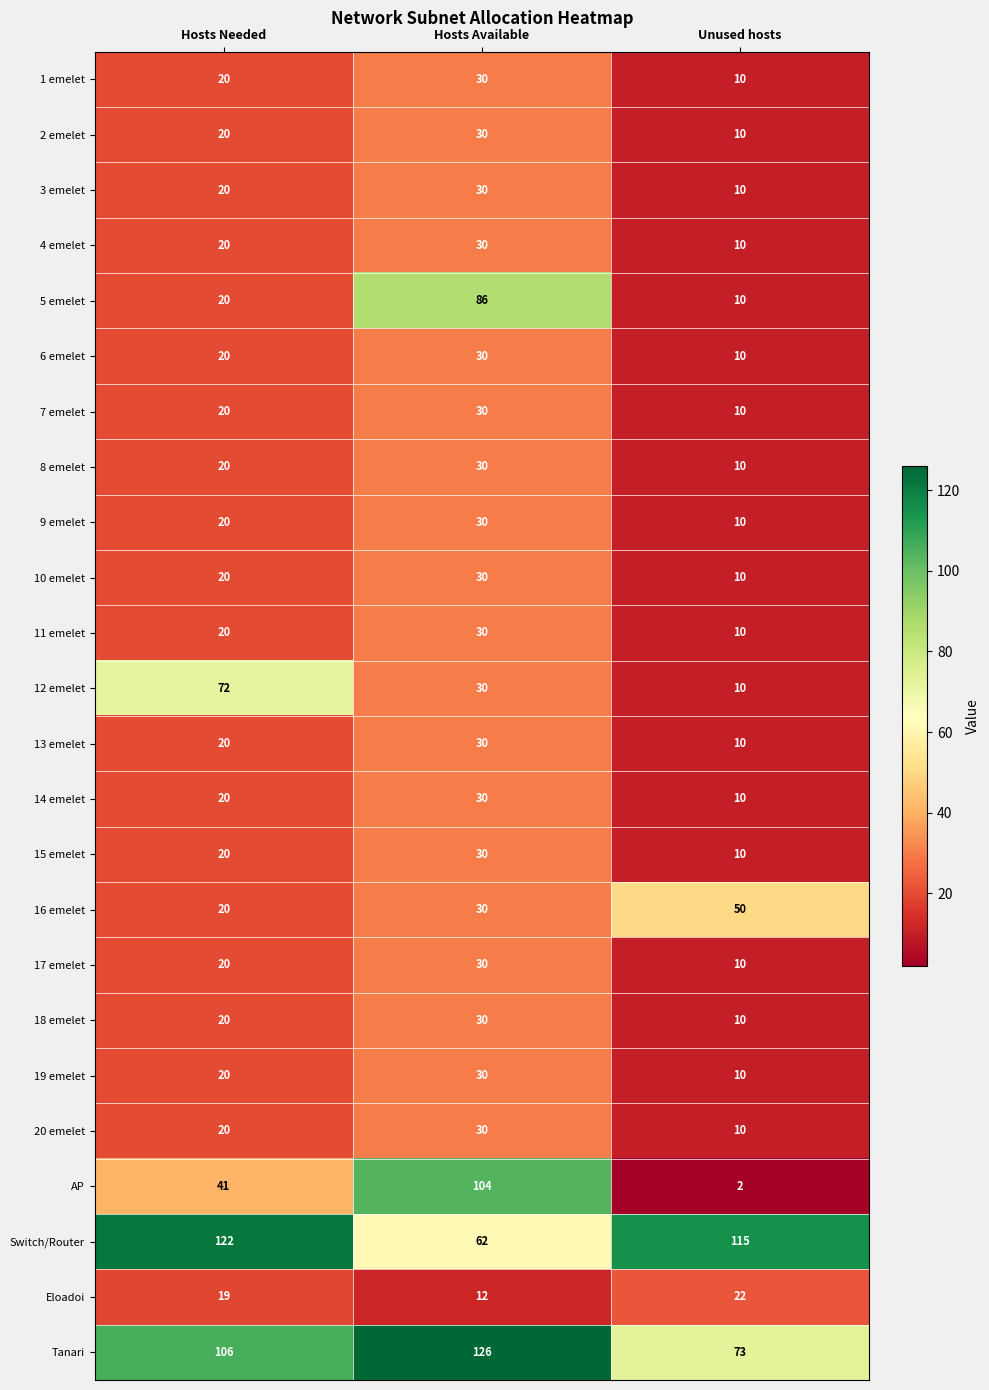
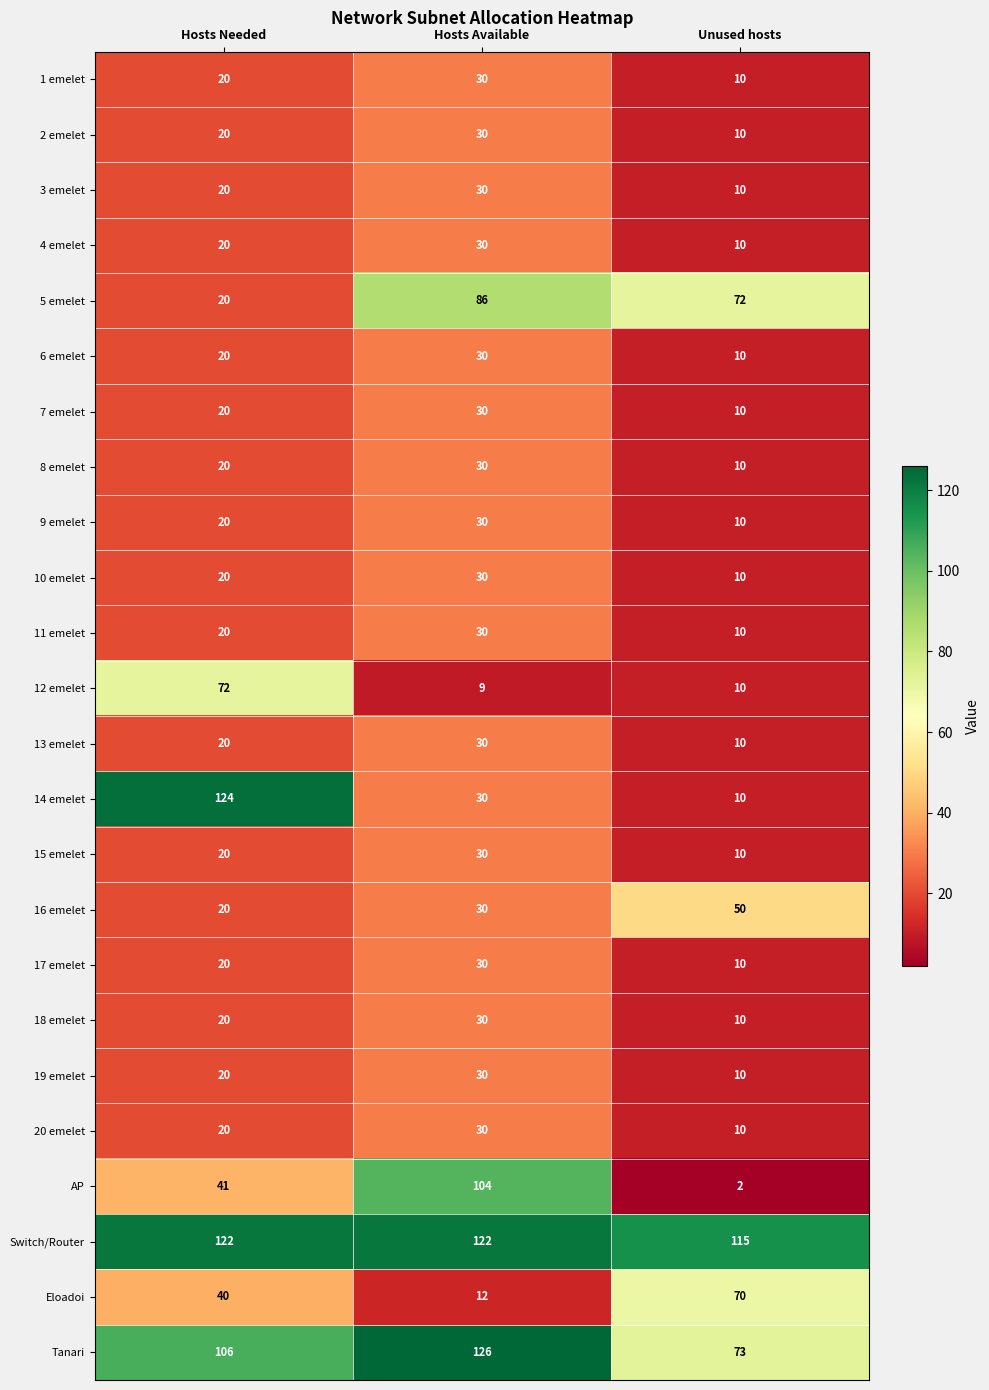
5 emelet, Unused hosts: 10 -> 72
12 emelet, Hosts Available: 30 -> 9
14 emelet, Hosts Needed: 20 -> 124
Switch/Router, Hosts Available: 62 -> 122
Eloadoi, Hosts Needed: 19 -> 40
Eloadoi, Unused hosts: 22 -> 70
